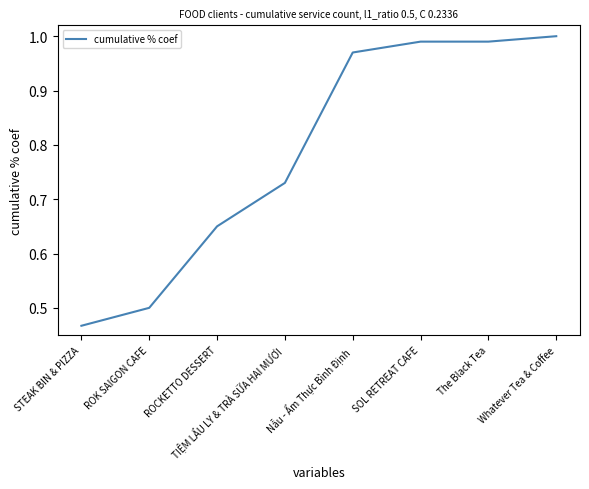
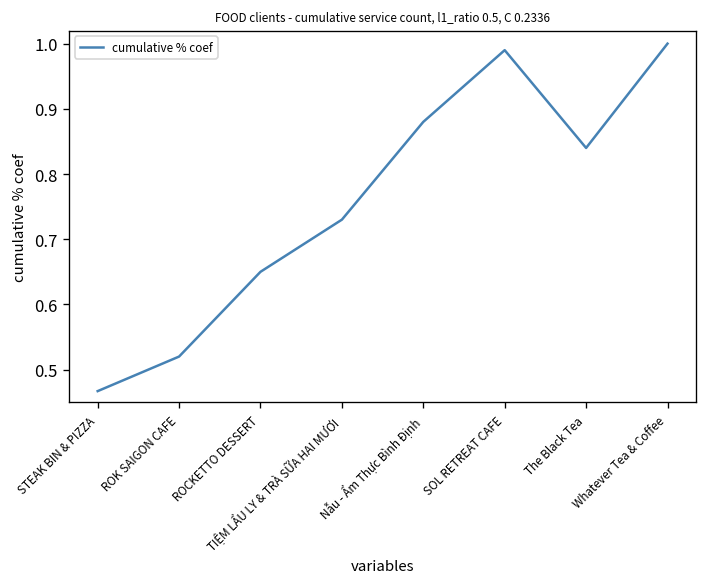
ROK SAIGON CAFE: 0.50 -> 0.52
Nẫu - Ẩm Thực Bình Định: 0.97 -> 0.88
The Black Tea: 0.99 -> 0.84
